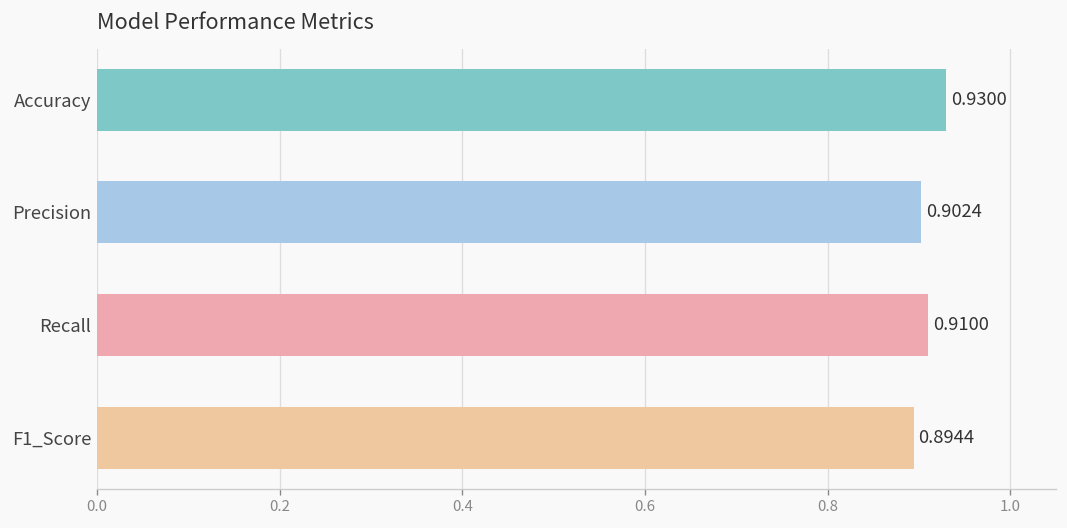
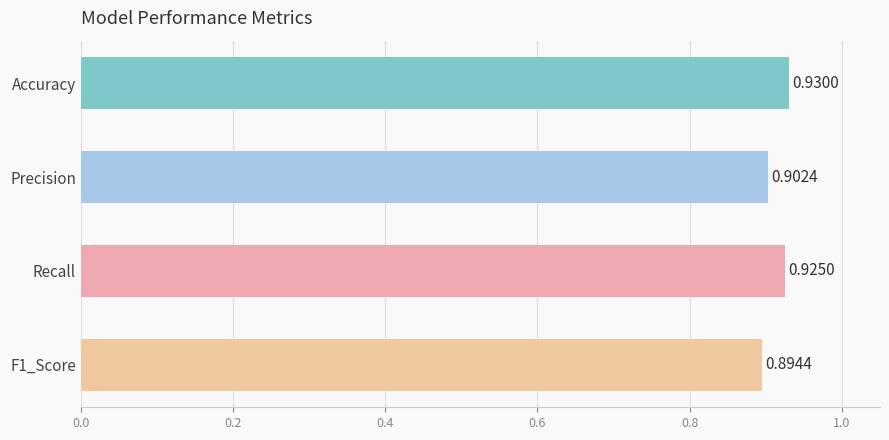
Recall: 0.9100 -> 0.9250
